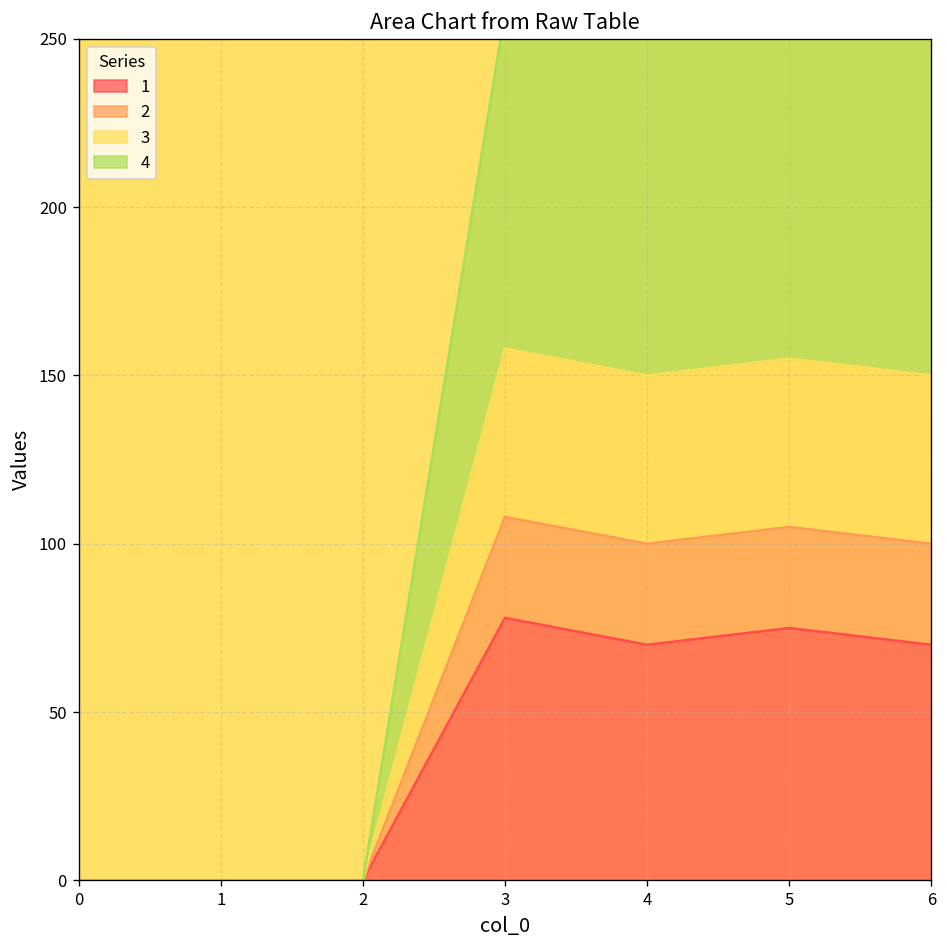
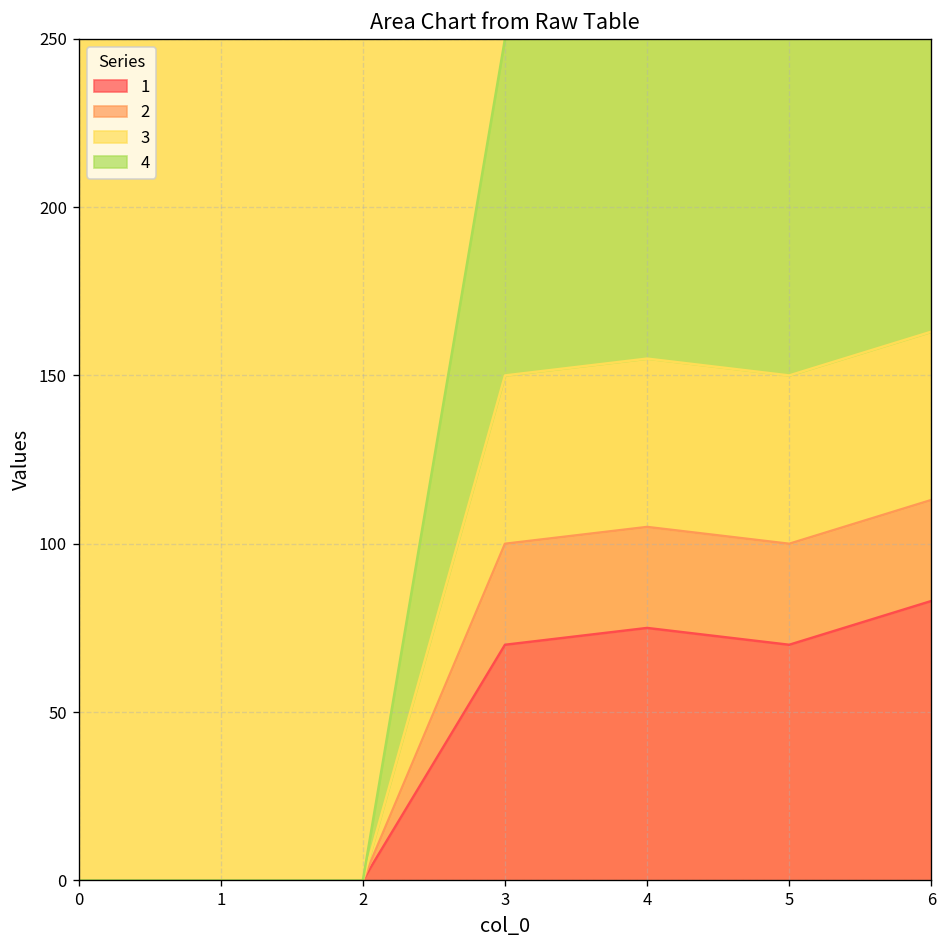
1, 3: 78 -> 70
1, 4: 70 -> 75
1, 5: 75 -> 70
1, 6: 70 -> 83
